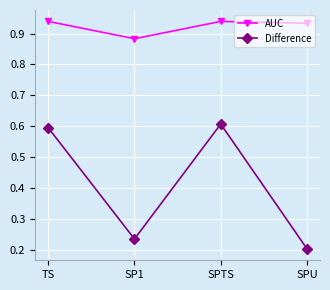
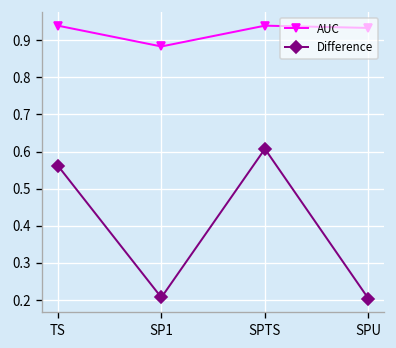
Difference, TS: 0.60 -> 0.56
Difference, SP1: 0.24 -> 0.21
